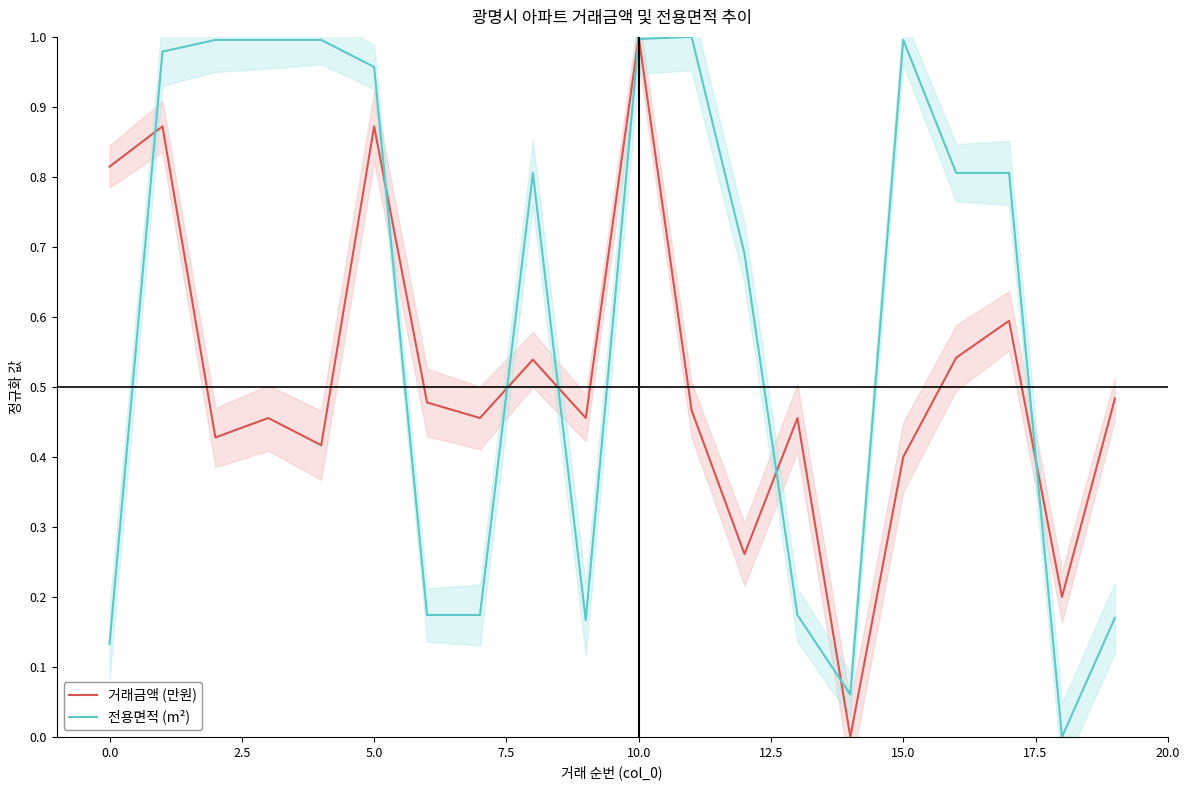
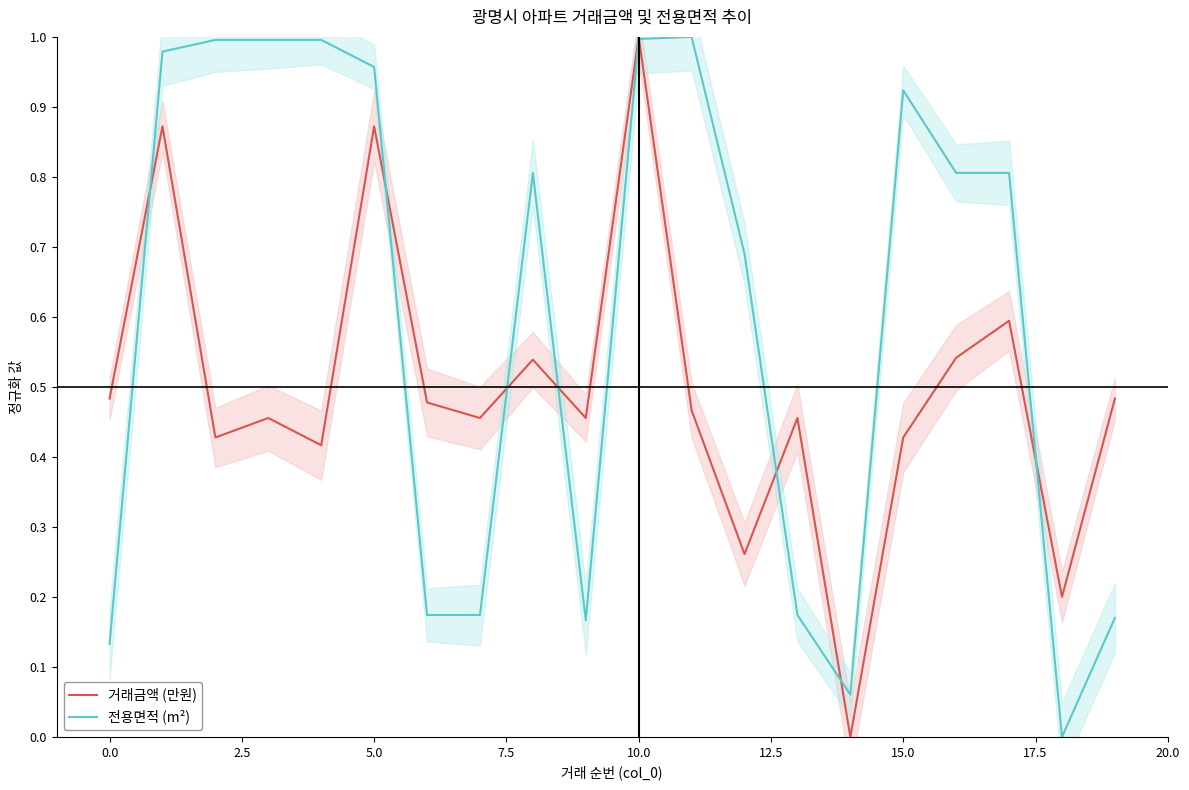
거래금액 (만원), 0.0: 0.81 -> 0.48
거래금액 (만원), 15.0: 0.40 -> 0.43
전용면적 (m²), 15.0: 1.00 -> 0.92
